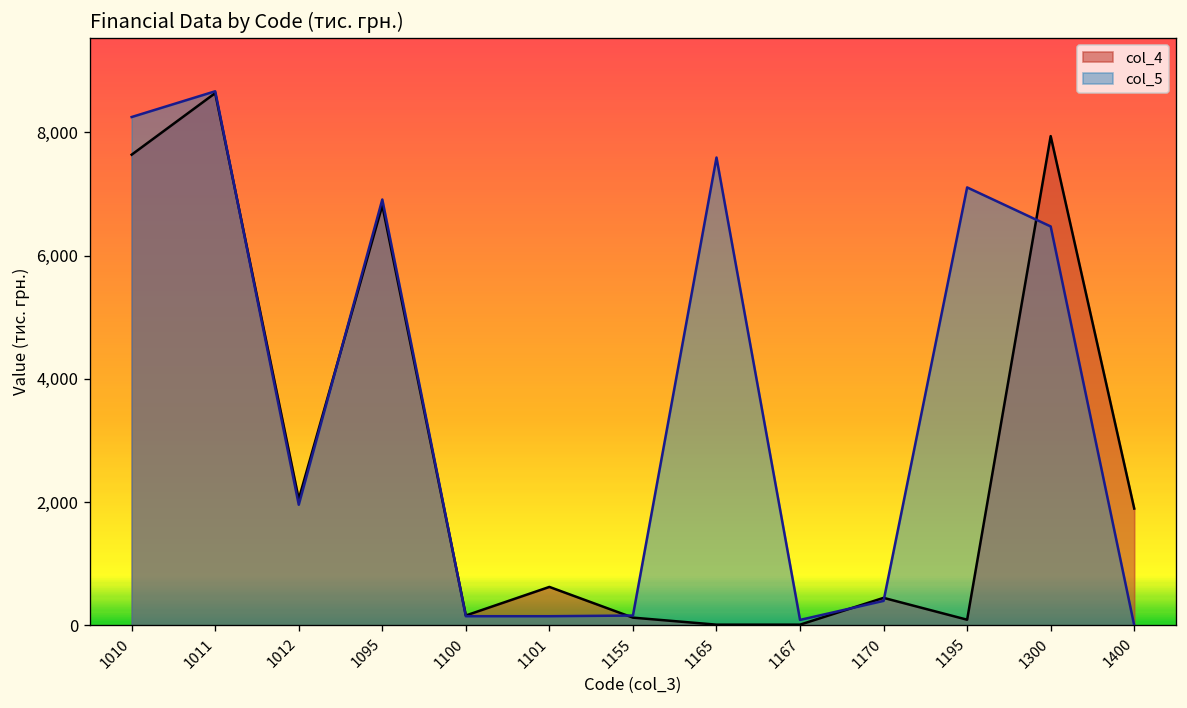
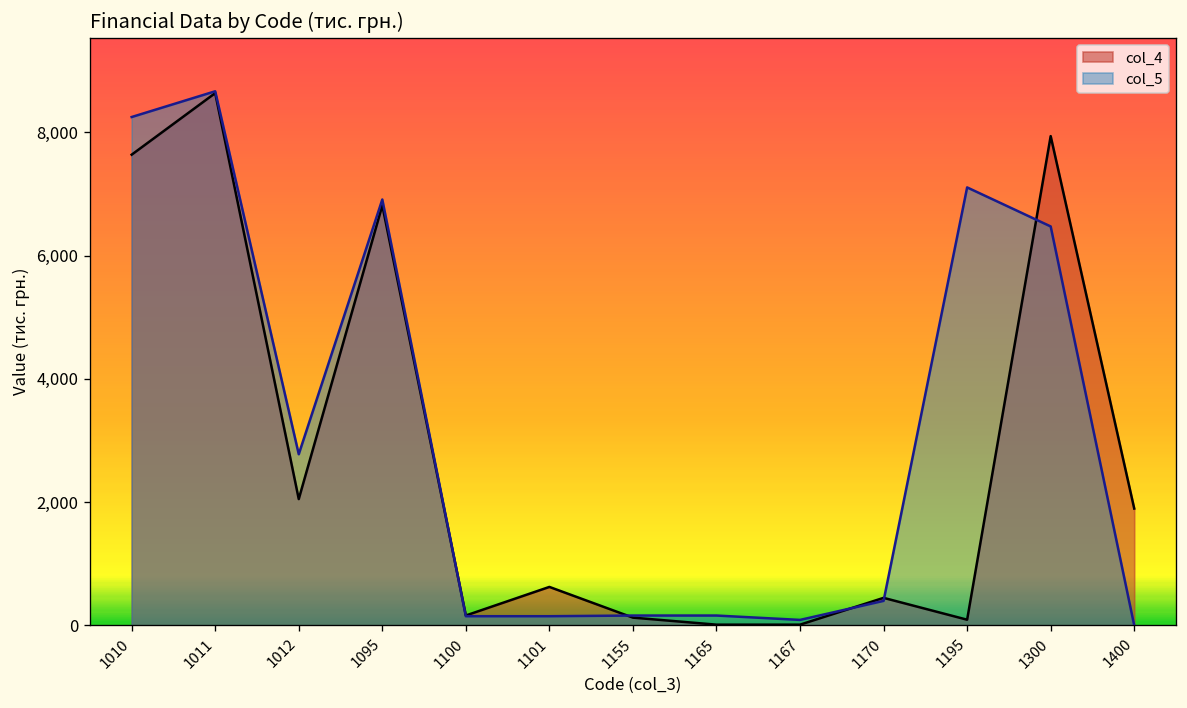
col_5, 1012: 2,000 -> 2,800
col_5, 1165: 7,600 -> 200
